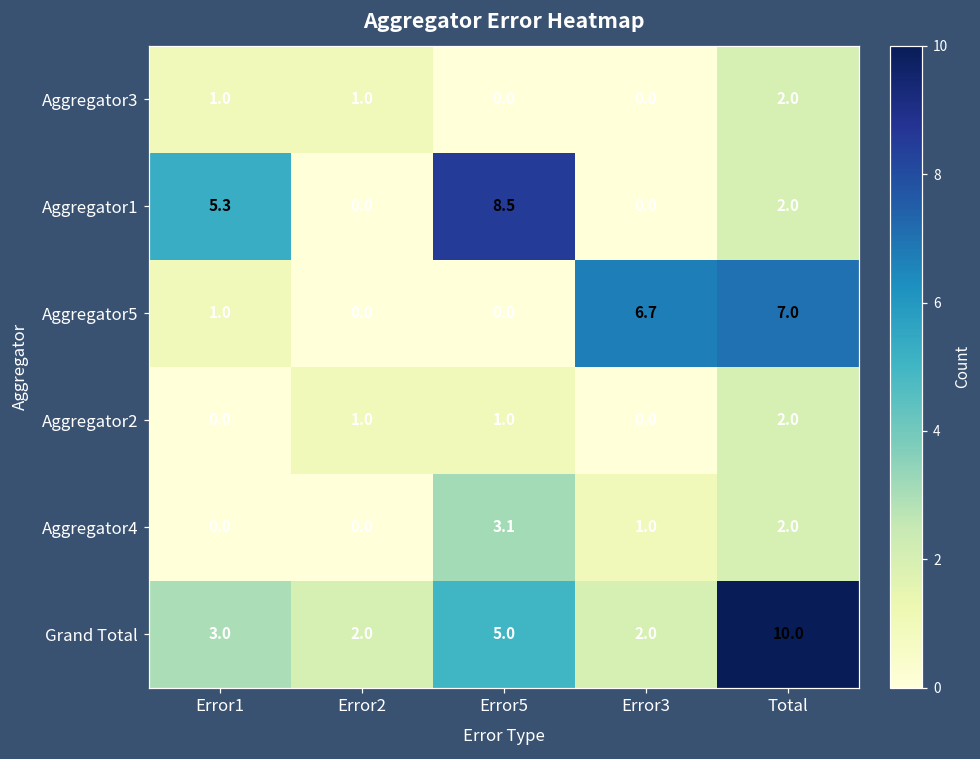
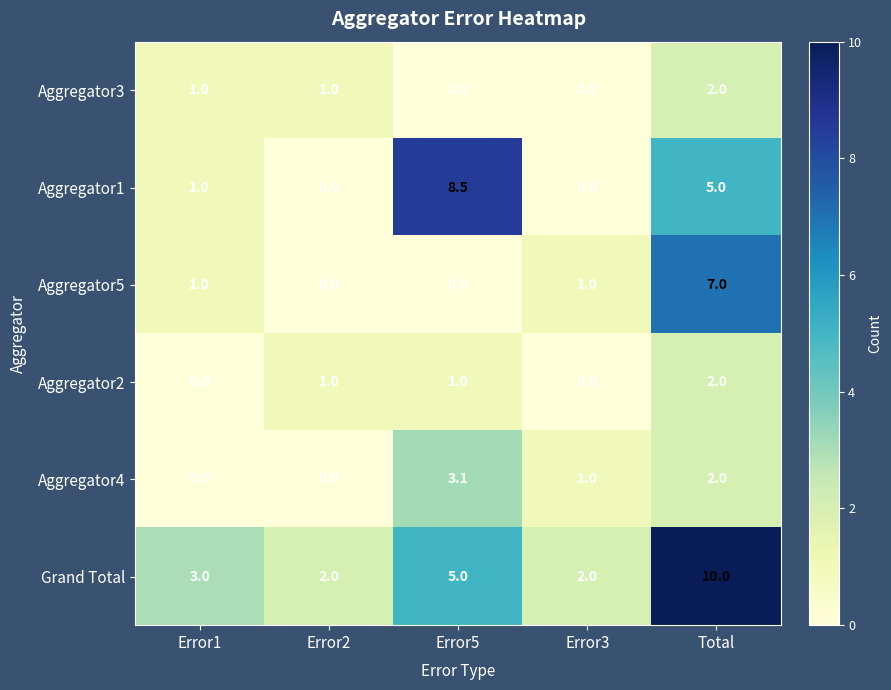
Aggregator1, Error1: 5.3 -> 1.0
Aggregator1, Total: 2.0 -> 5.0
Aggregator5, Error3: 6.7 -> 1.0
